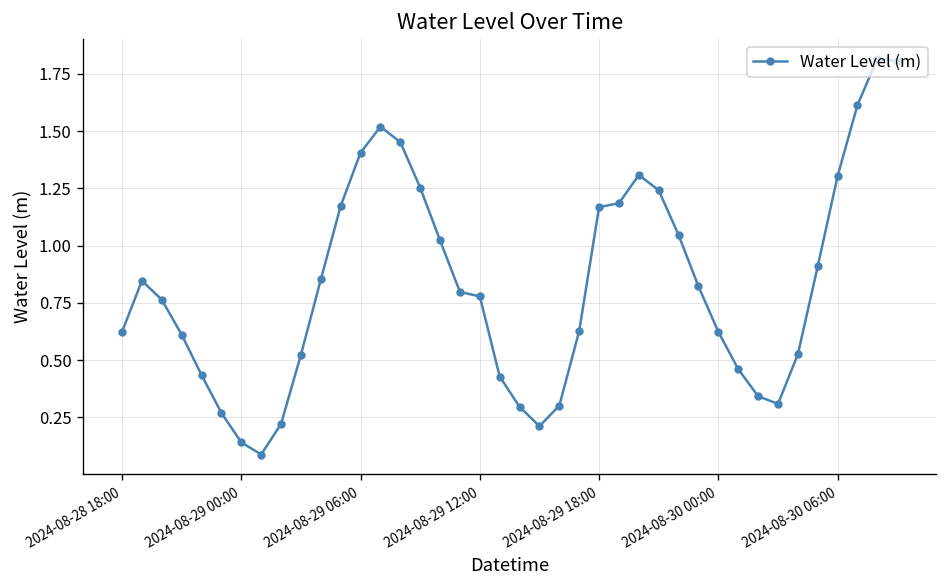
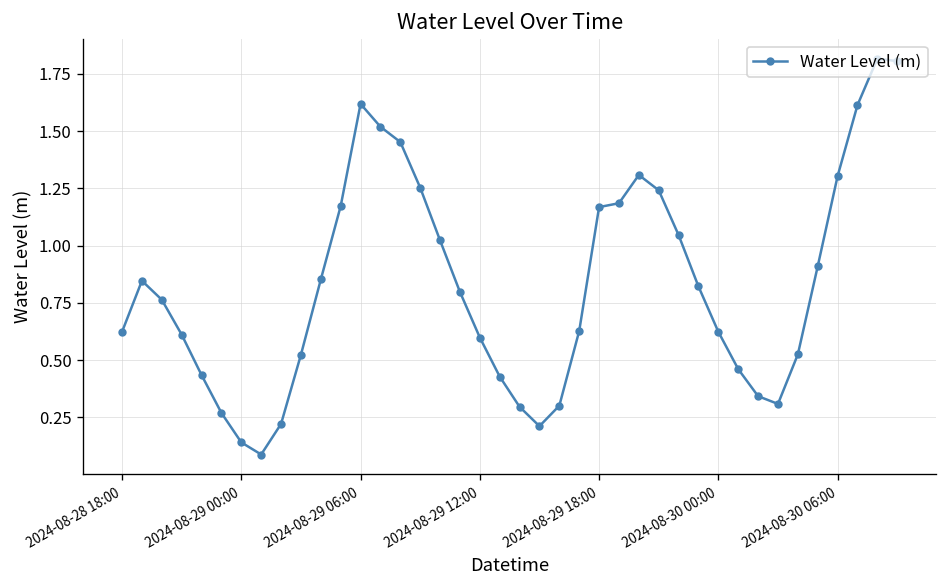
2024-08-29 06:00: 1.41 -> 1.62
2024-08-29 12:00: 0.78 -> 0.60
